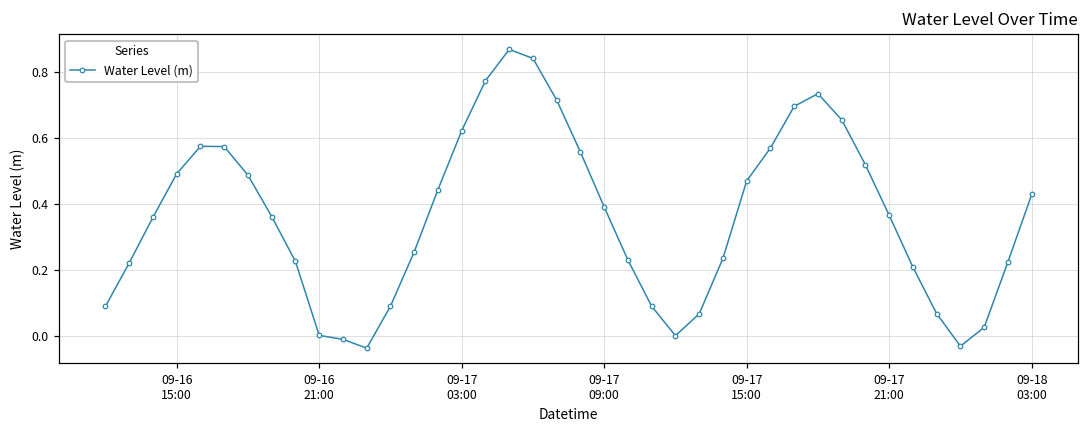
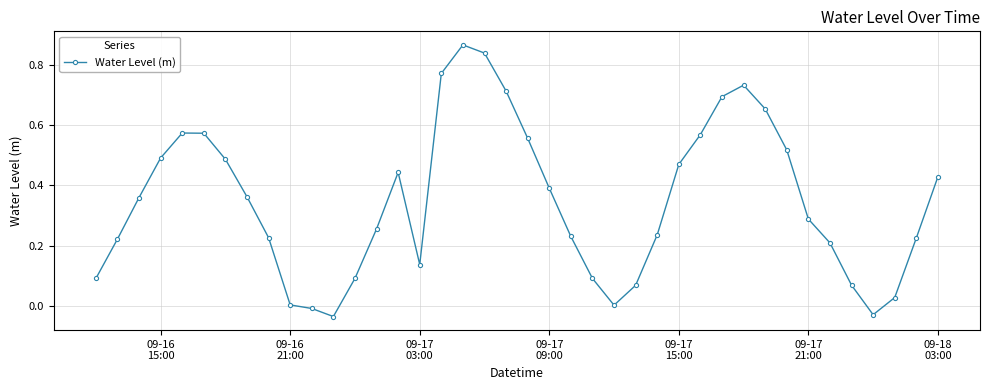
09-17 03:00: 0.62 -> 0.14
09-17 21:00: 0.37 -> 0.29
